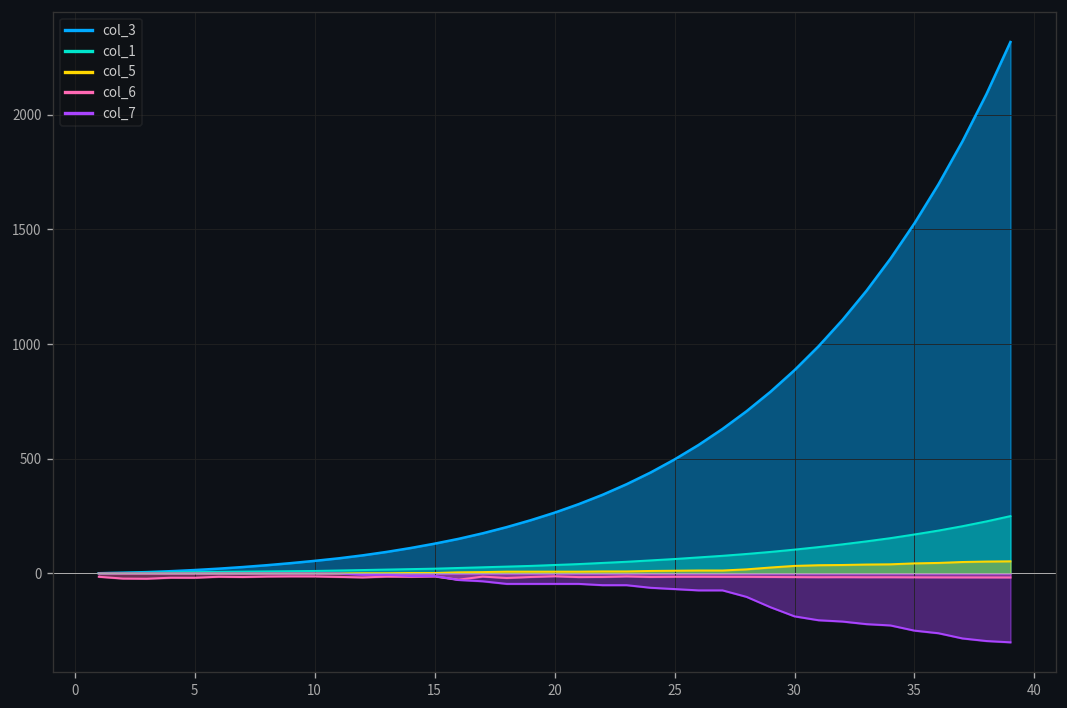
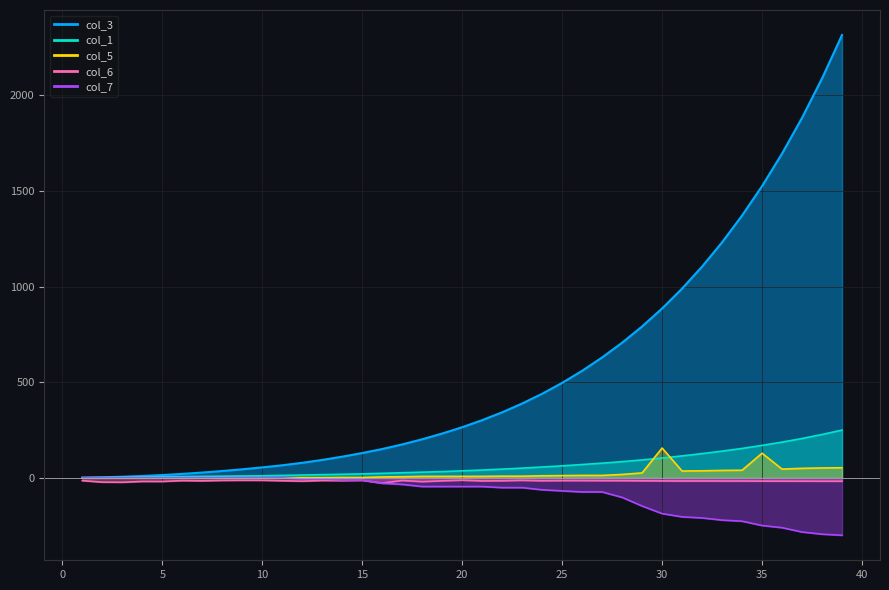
col_5, 30: 30 -> 160
col_5, 35: 40 -> 130
